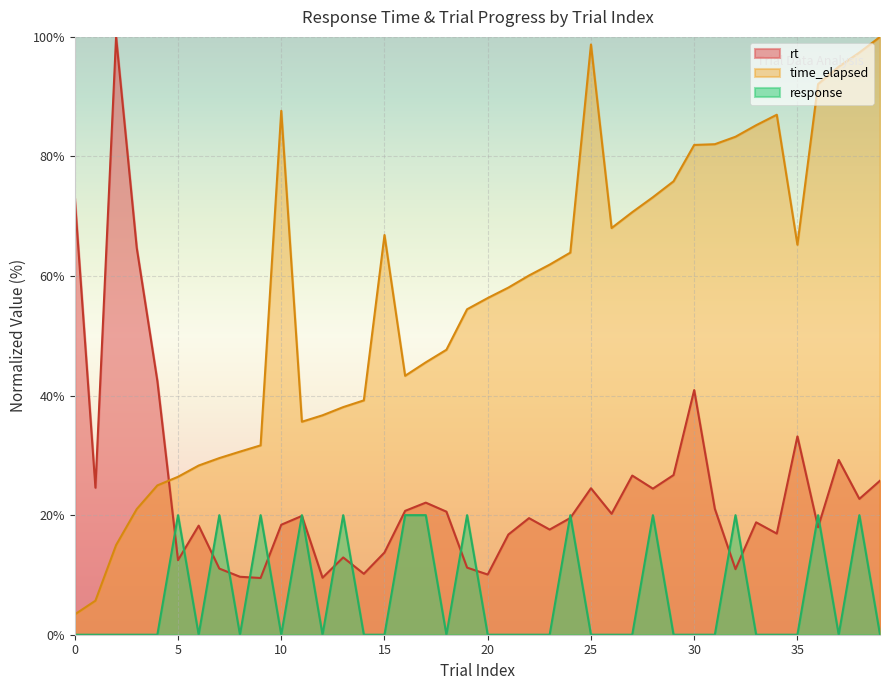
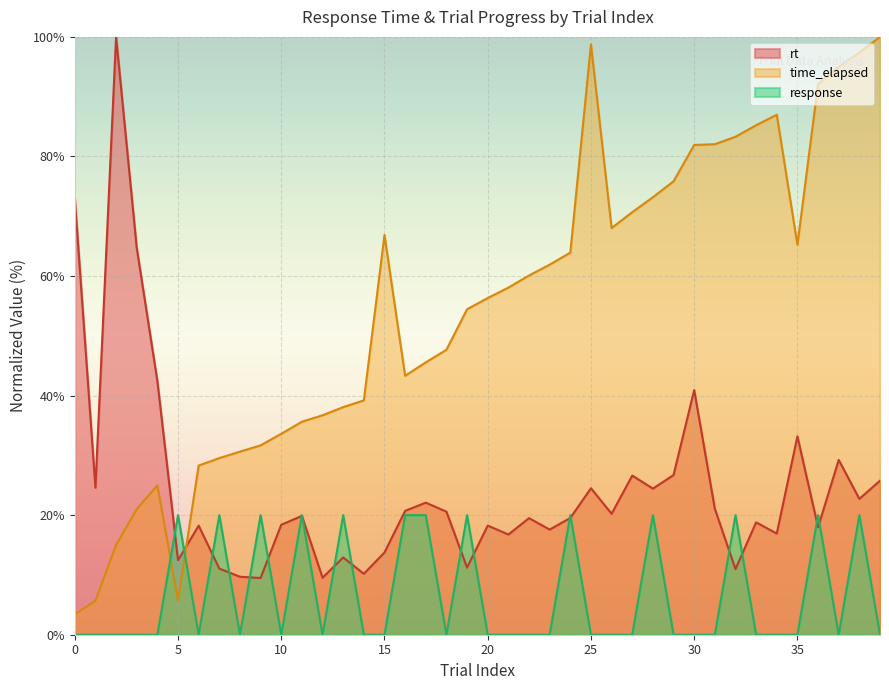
time_elapsed, 5: 26% -> 6%
time_elapsed, 10: 88% -> 34%
rt, 20: 10% -> 18%
